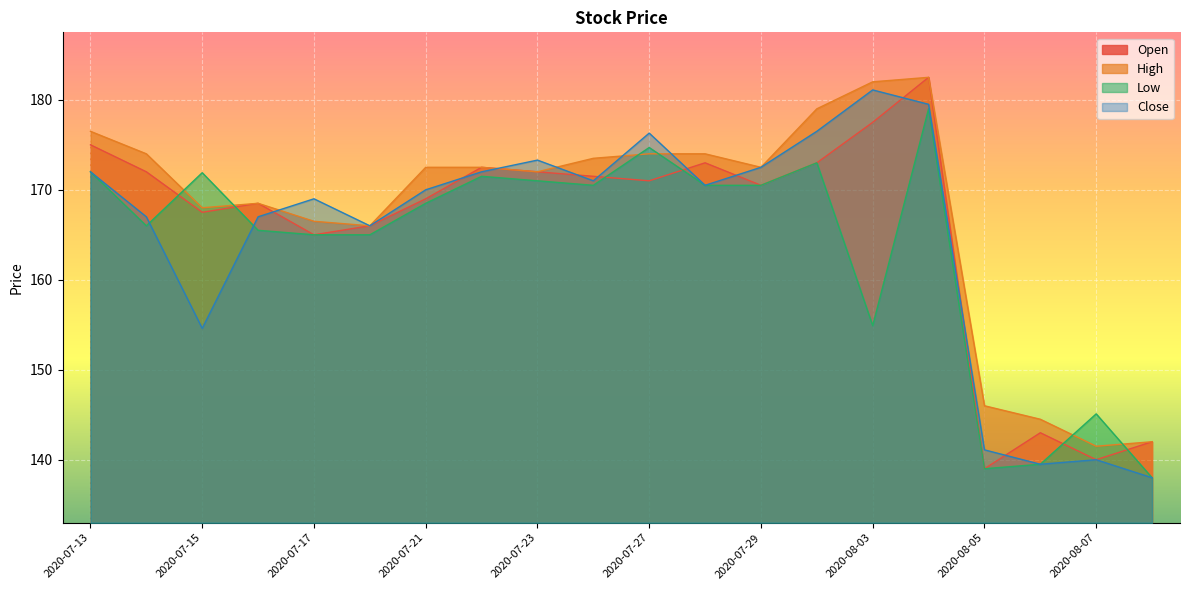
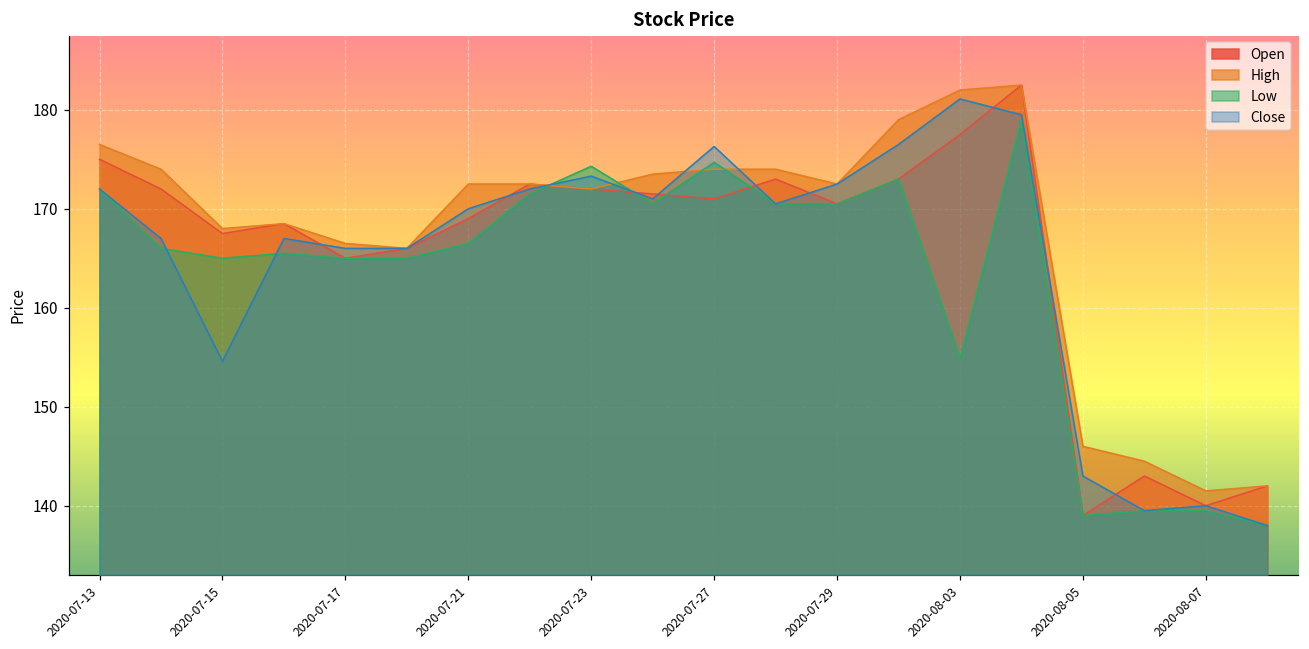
Low, 2020-07-15: 172 -> 165
Close, 2020-07-17: 169 -> 166
Low, 2020-07-21: 169 -> 167
Low, 2020-07-23: 171 -> 174
Close, 2020-08-05: 141 -> 143
Low, 2020-08-07: 145 -> 140
